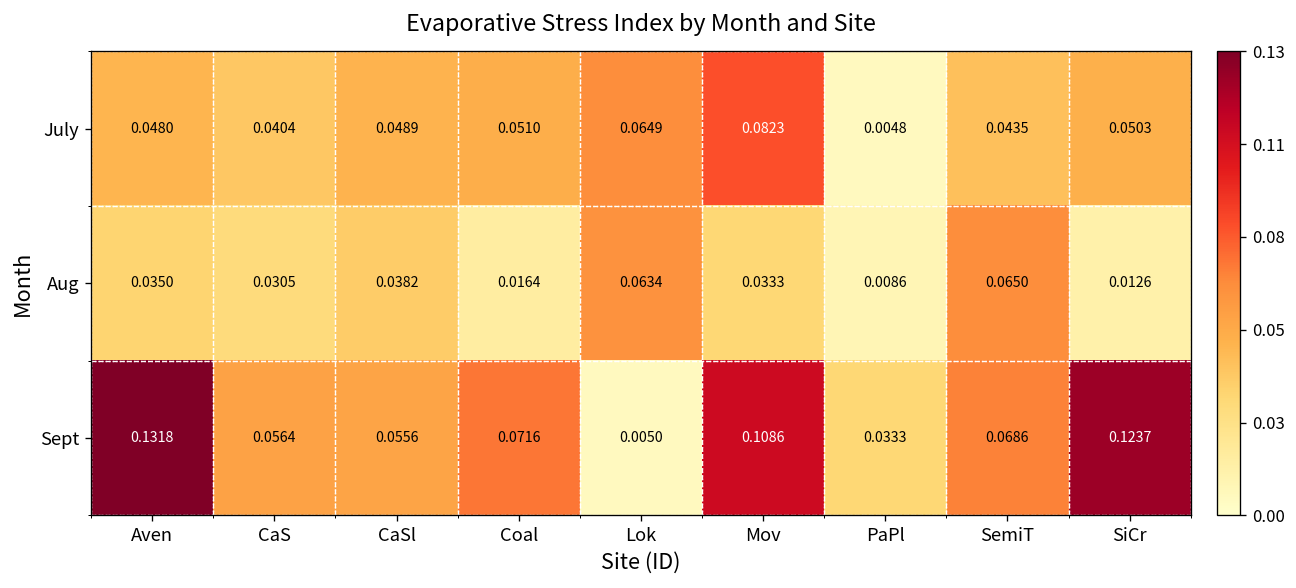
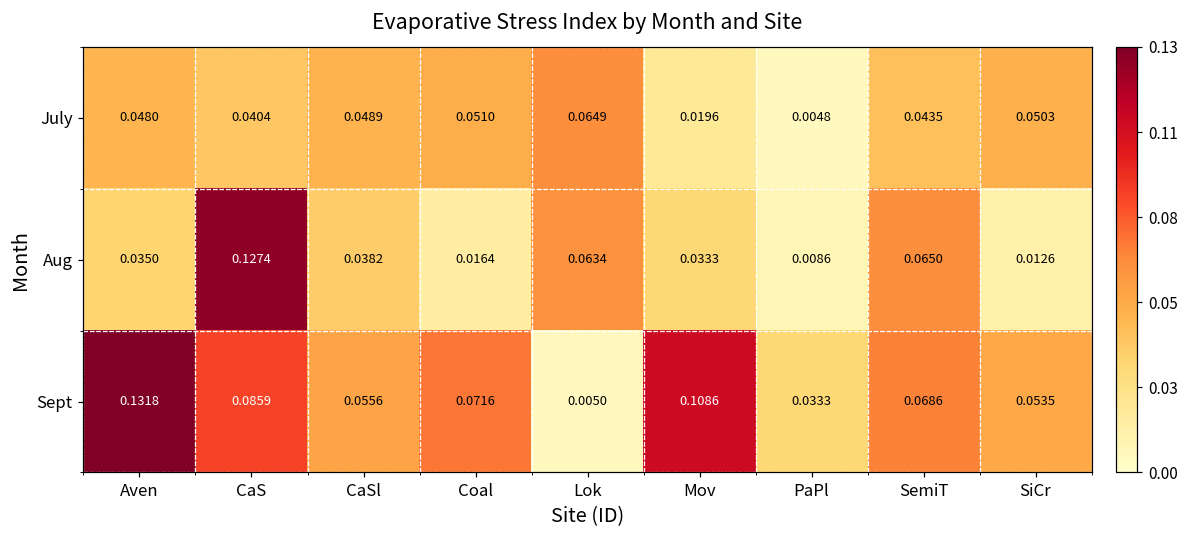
July, Mov: 0.0823 -> 0.0196
Aug, CaS: 0.0305 -> 0.1274
Sept, CaS: 0.0564 -> 0.0859
Sept, SiCr: 0.1237 -> 0.0535
